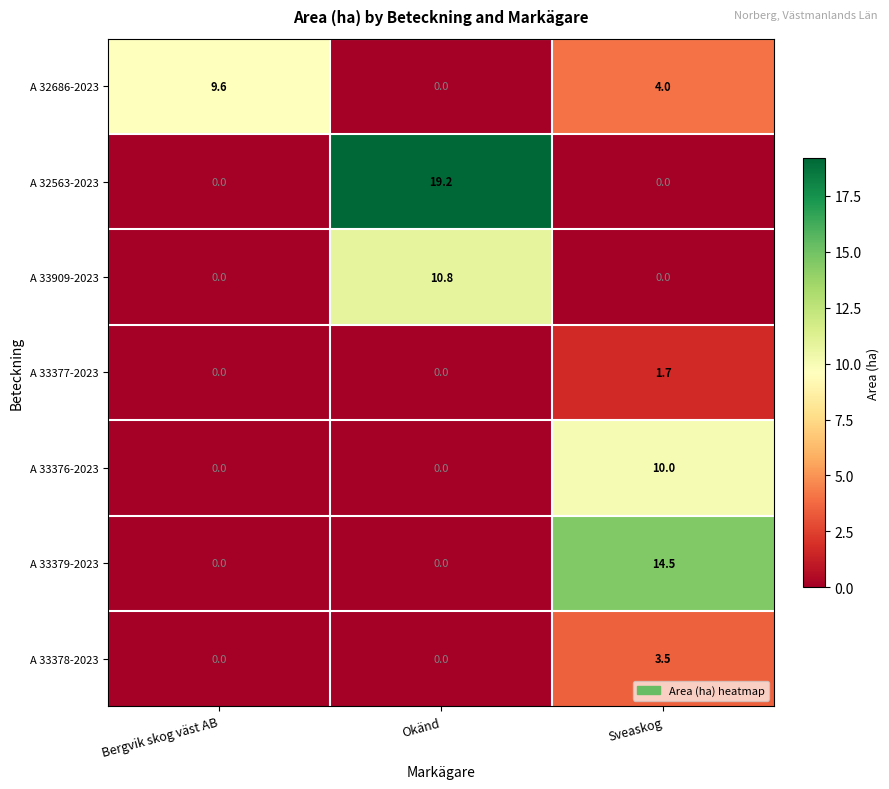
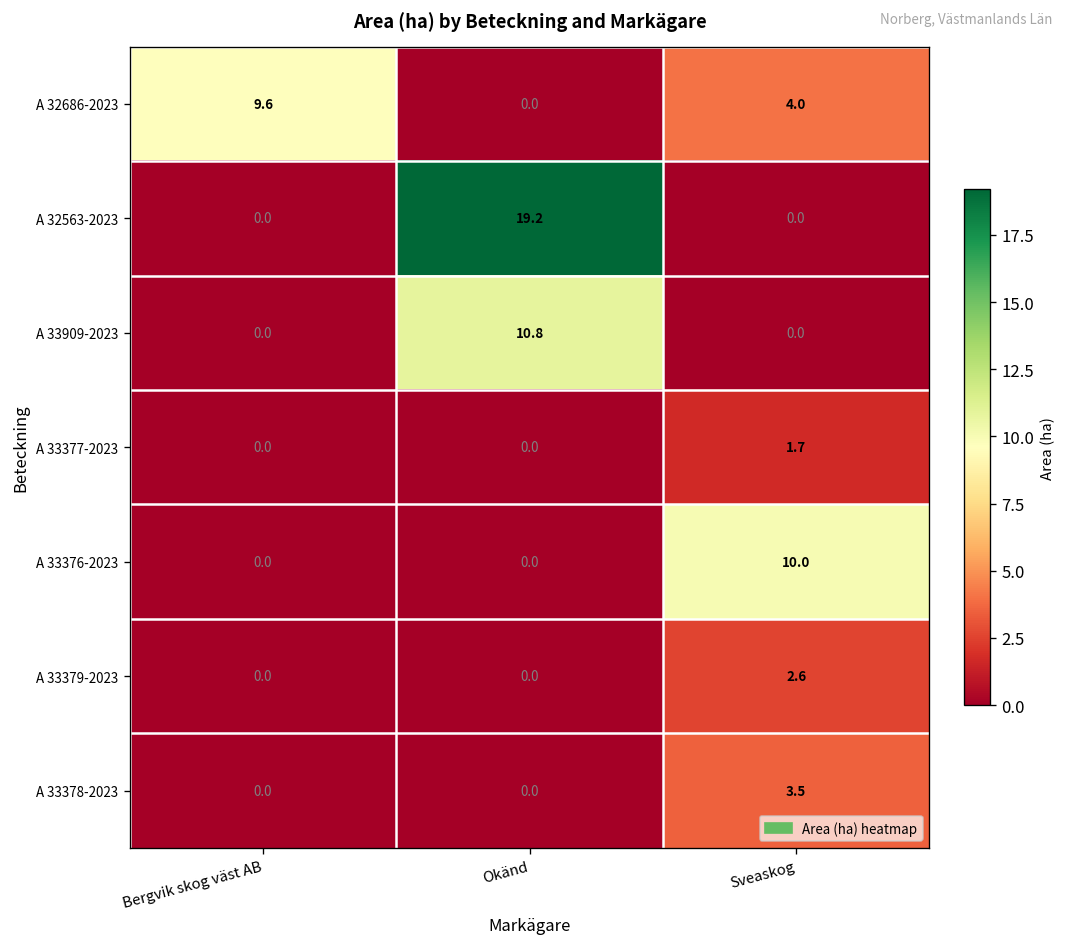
A 33379-2023, Sveaskog: 14.5 -> 2.6
